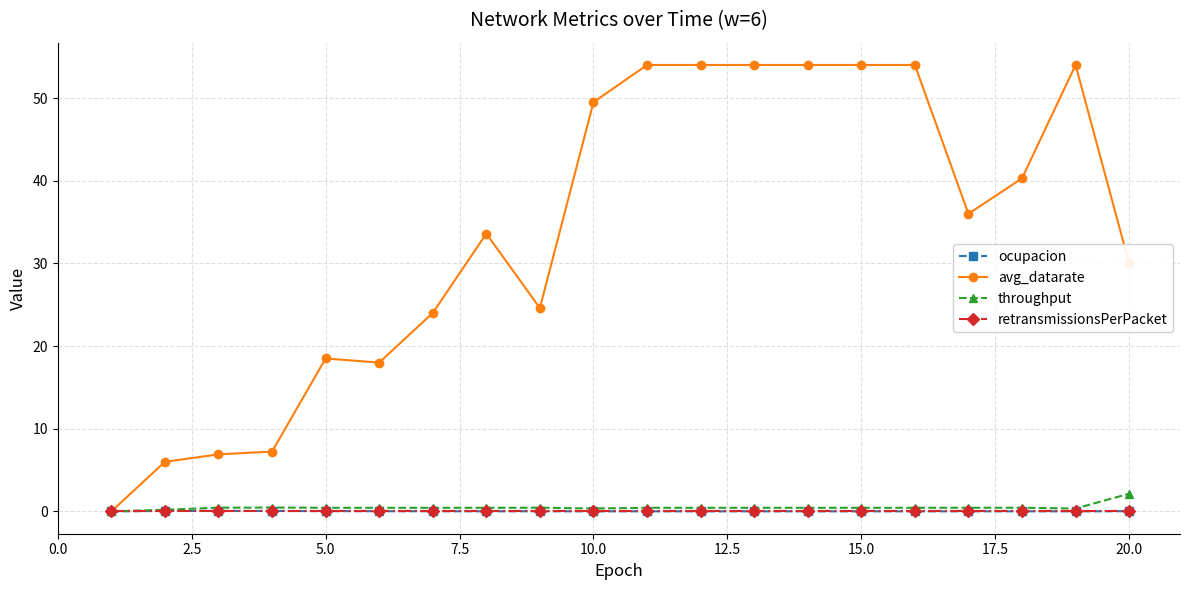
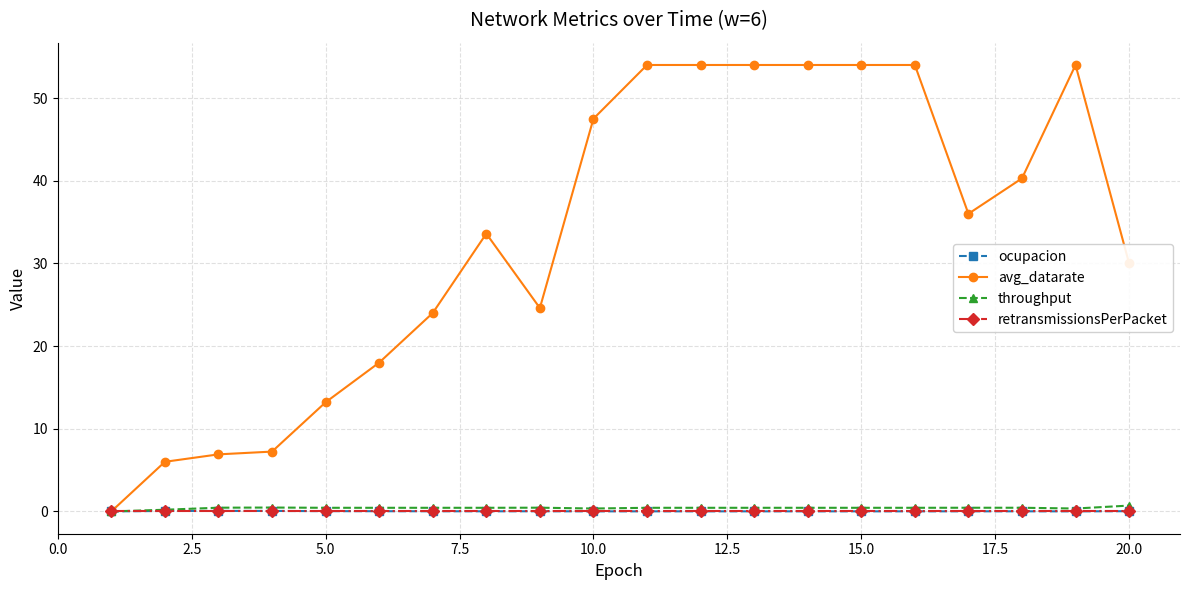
avg_datarate, 5.0: 19 -> 13
avg_datarate, 10.0: 50 -> 48
throughput, 20.0: 2 -> 1
